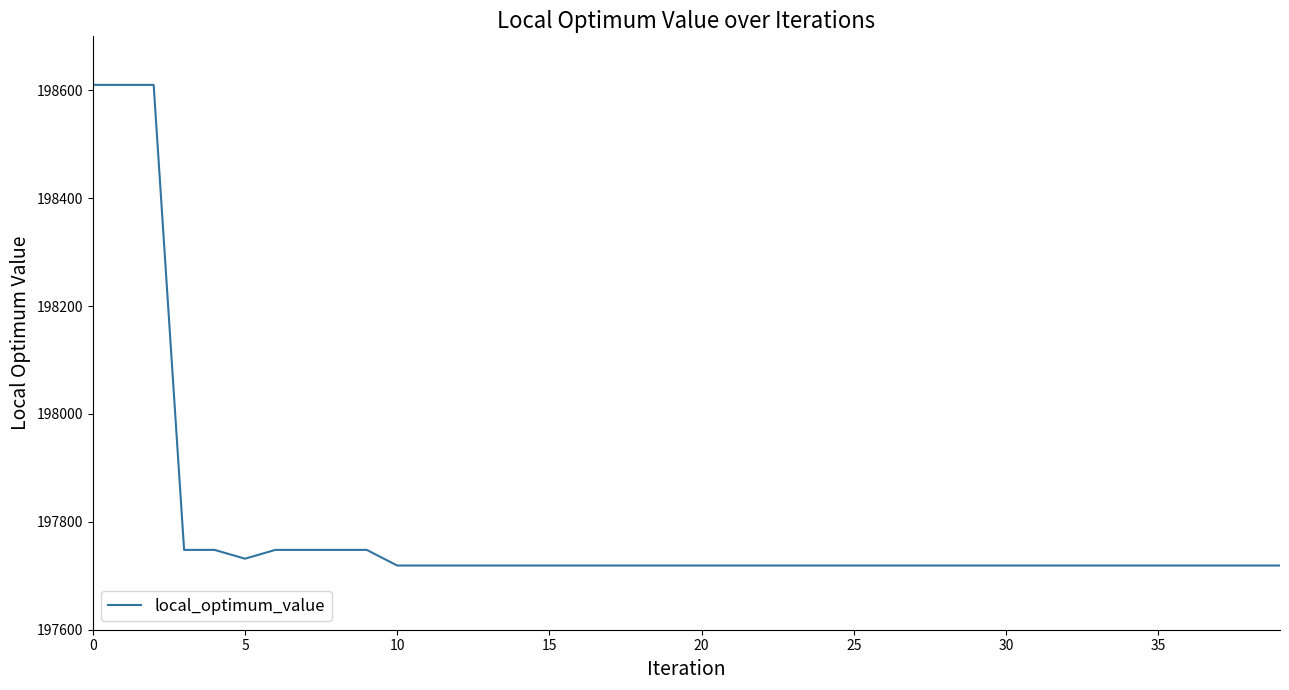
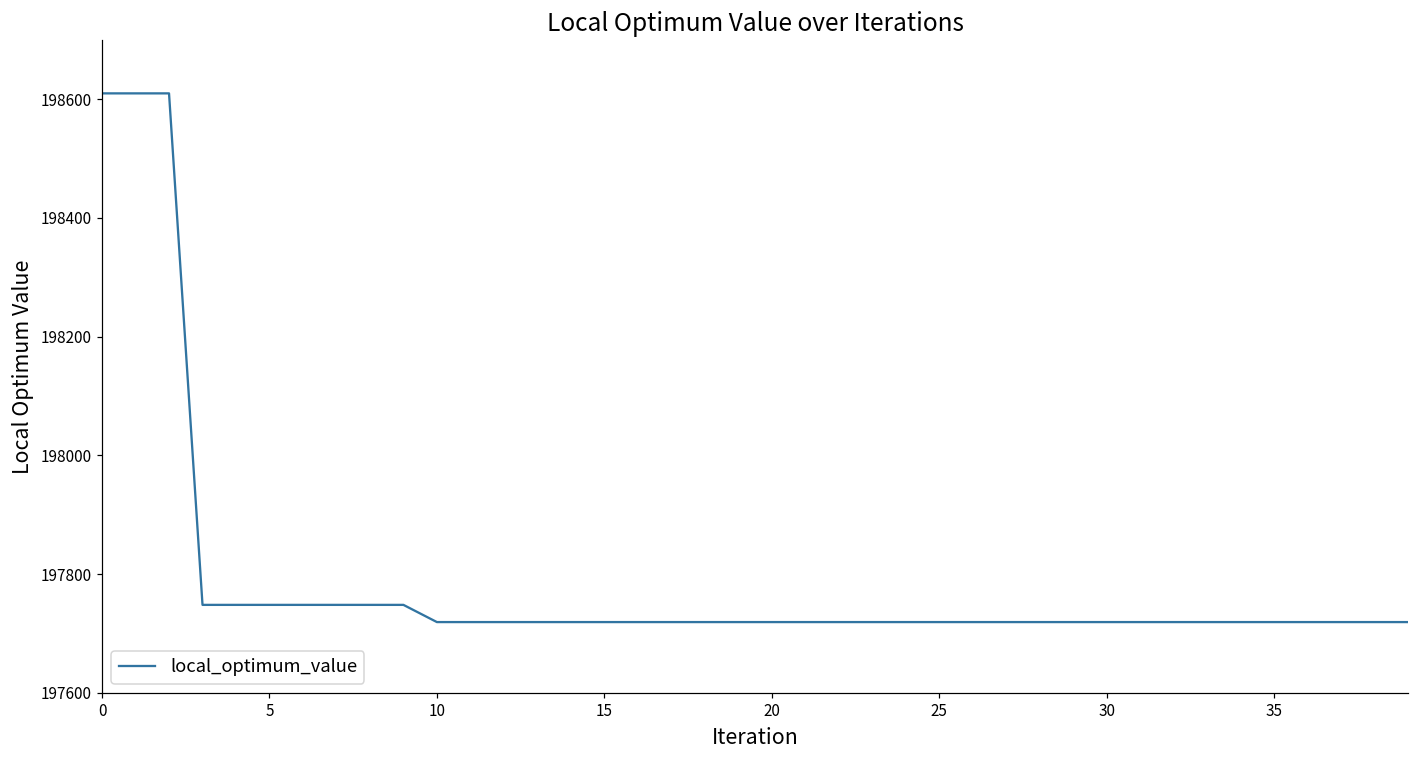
5: 197730 -> 197750
